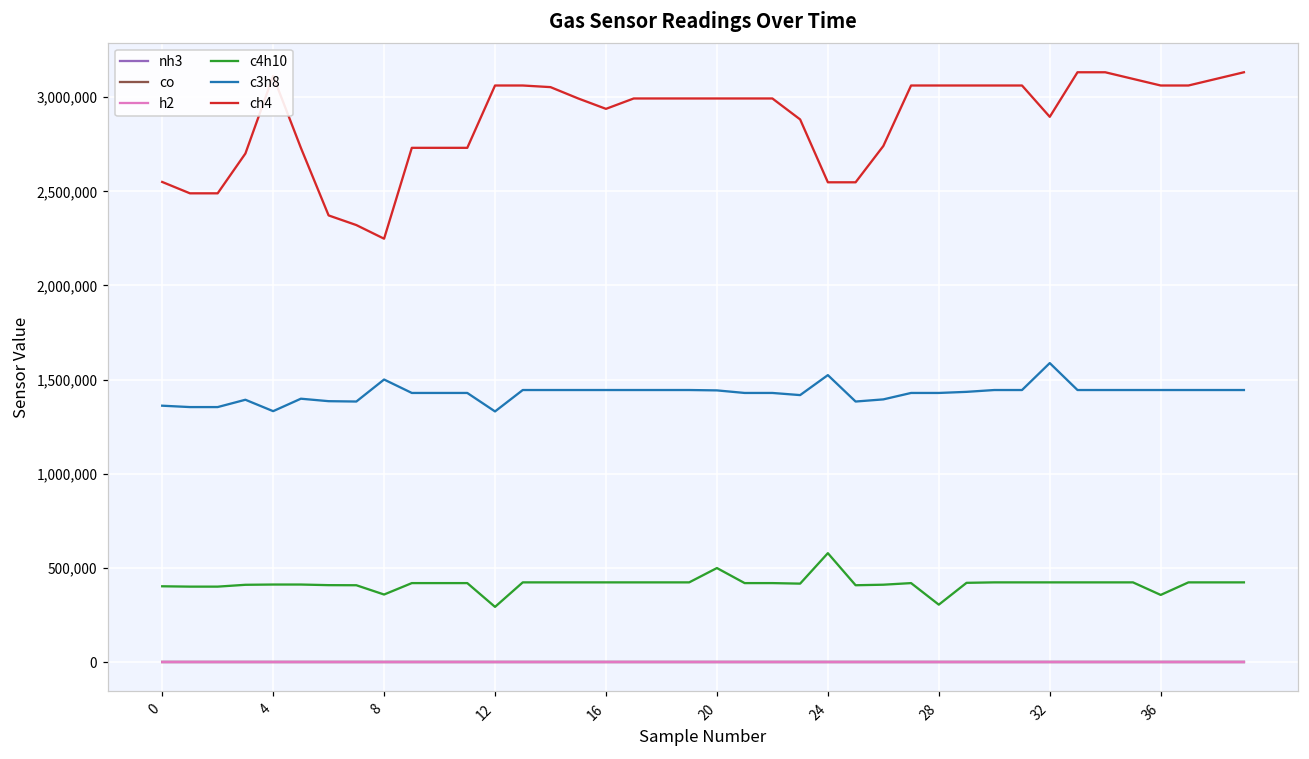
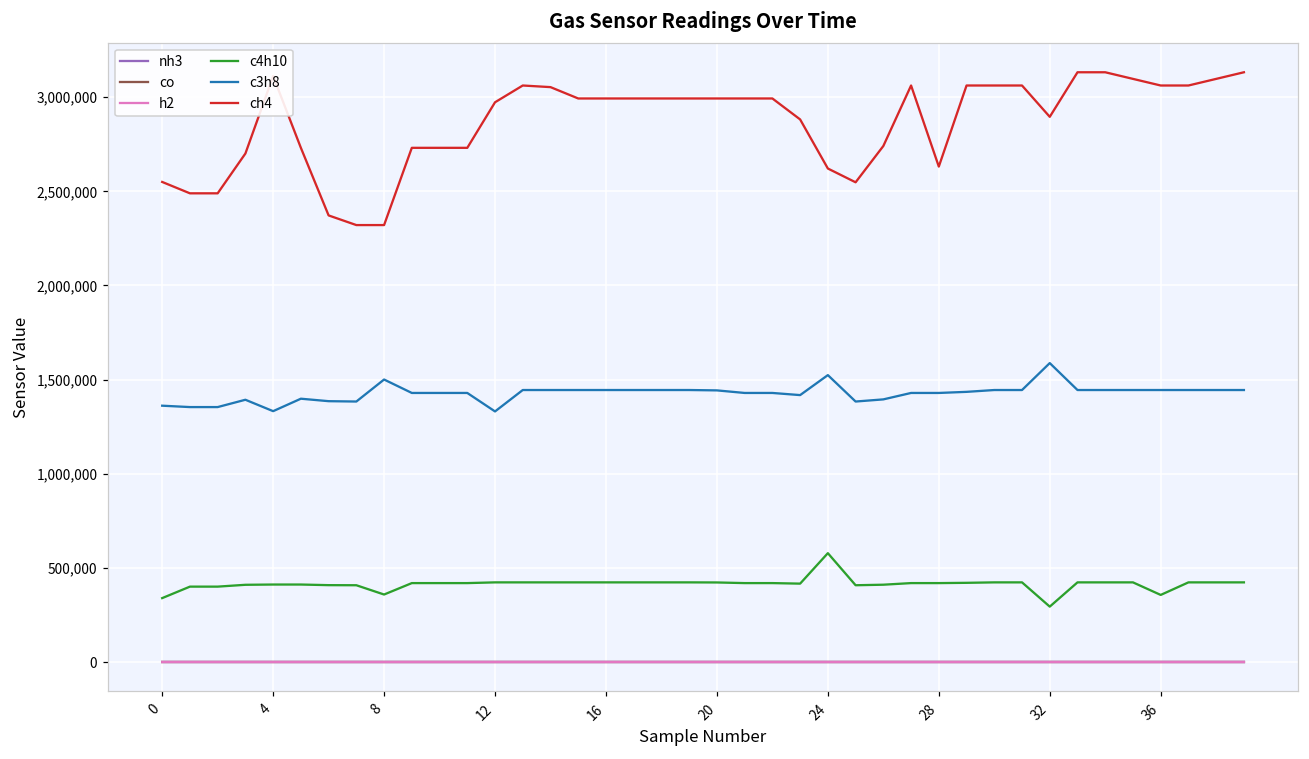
c4h10, 0: 400,000 -> 340,000
ch4, 8: 2,250,000 -> 2,320,000
c4h10, 12: 290,000 -> 420,000
ch4, 12: 3,060,000 -> 2,970,000
ch4, 16: 2,940,000 -> 2,990,000
c4h10, 20: 500,000 -> 420,000
ch4, 24: 2,550,000 -> 2,620,000
c4h10, 28: 300,000 -> 420,000
ch4, 28: 3,060,000 -> 2,630,000
c4h10, 32: 420,000 -> 290,000
